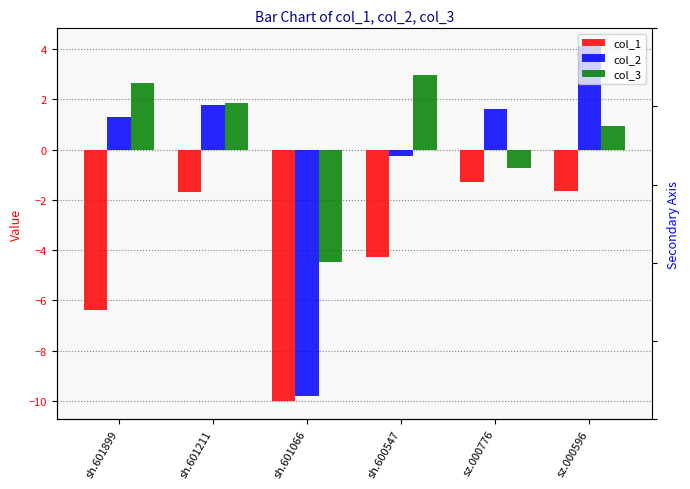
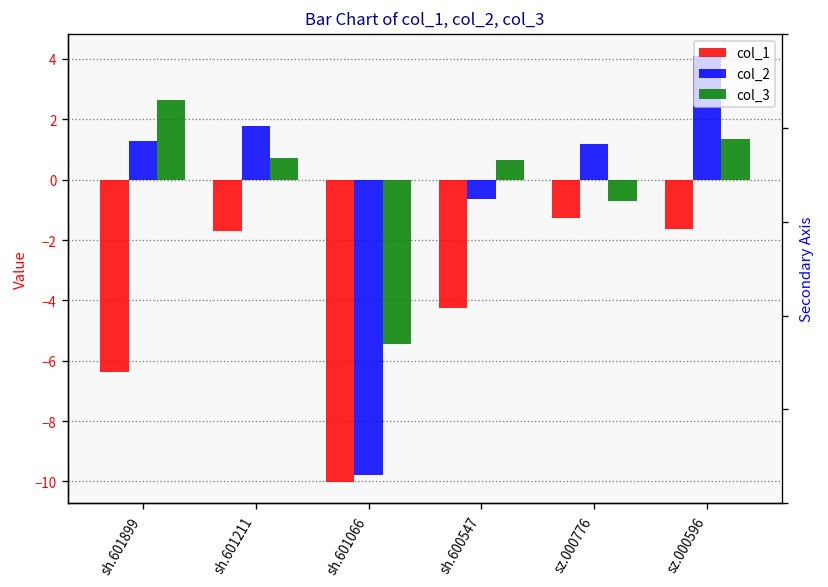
col_3, sh.601211: 1.8 -> 0.7
col_3, sh.601066: -4.5 -> -5.4
col_2, sh.600547: -0.2 -> -0.6
col_3, sh.600547: 3.0 -> 0.7
col_2, sz.000776: 1.6 -> 1.2
col_3, sz.000596: 0.9 -> 1.4
